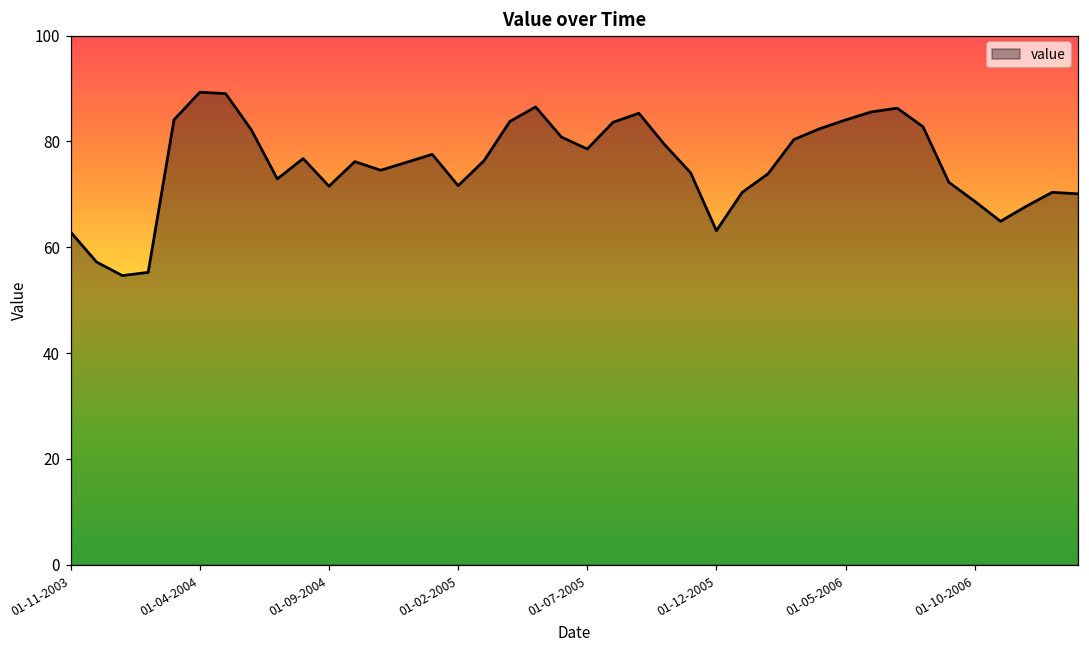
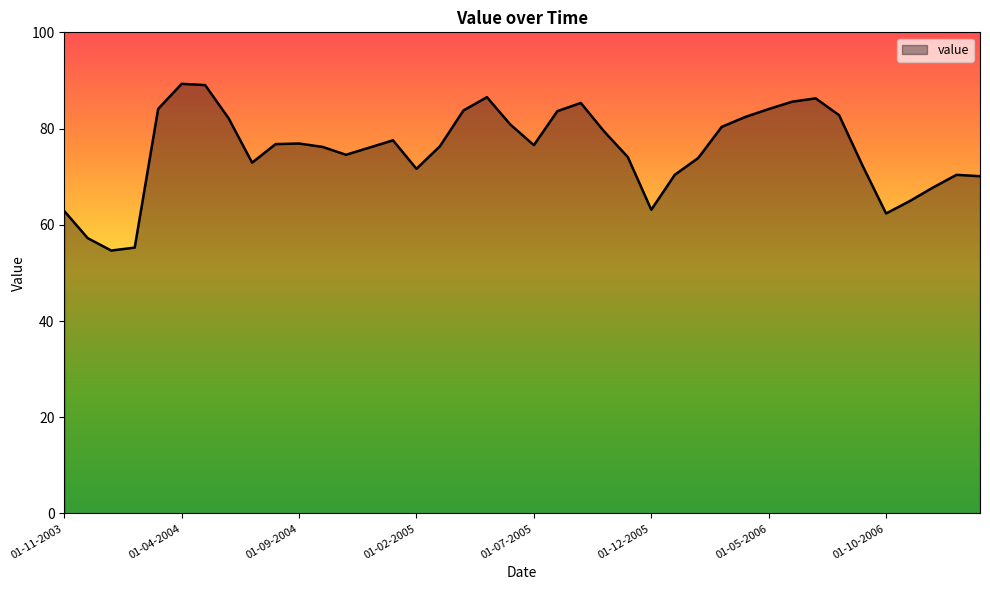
01-09-2004: 72 -> 77
01-07-2005: 79 -> 77
01-10-2006: 69 -> 62
